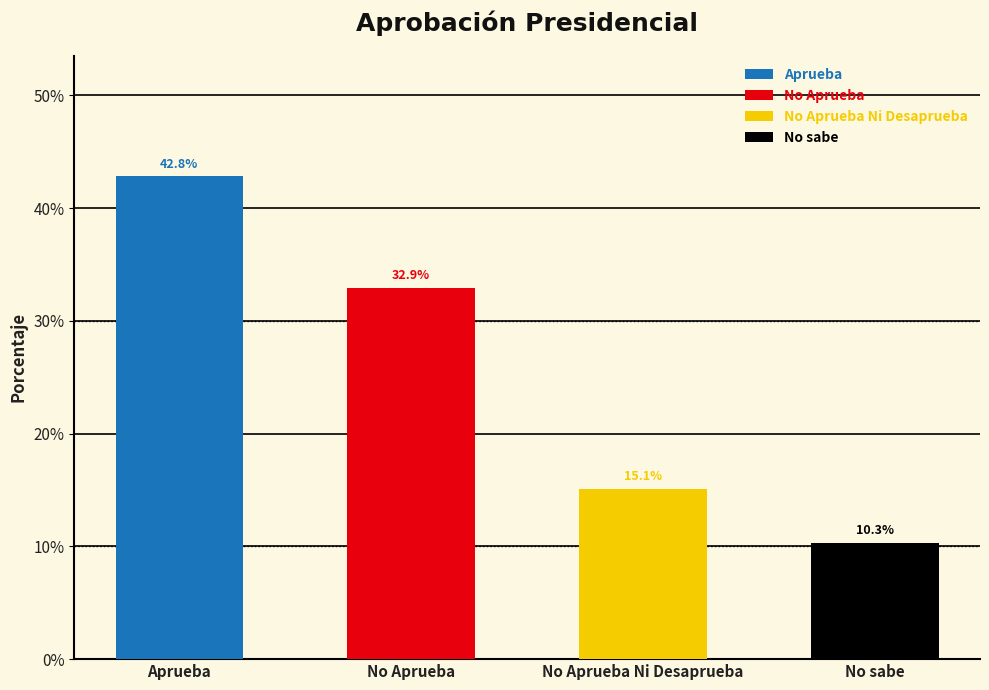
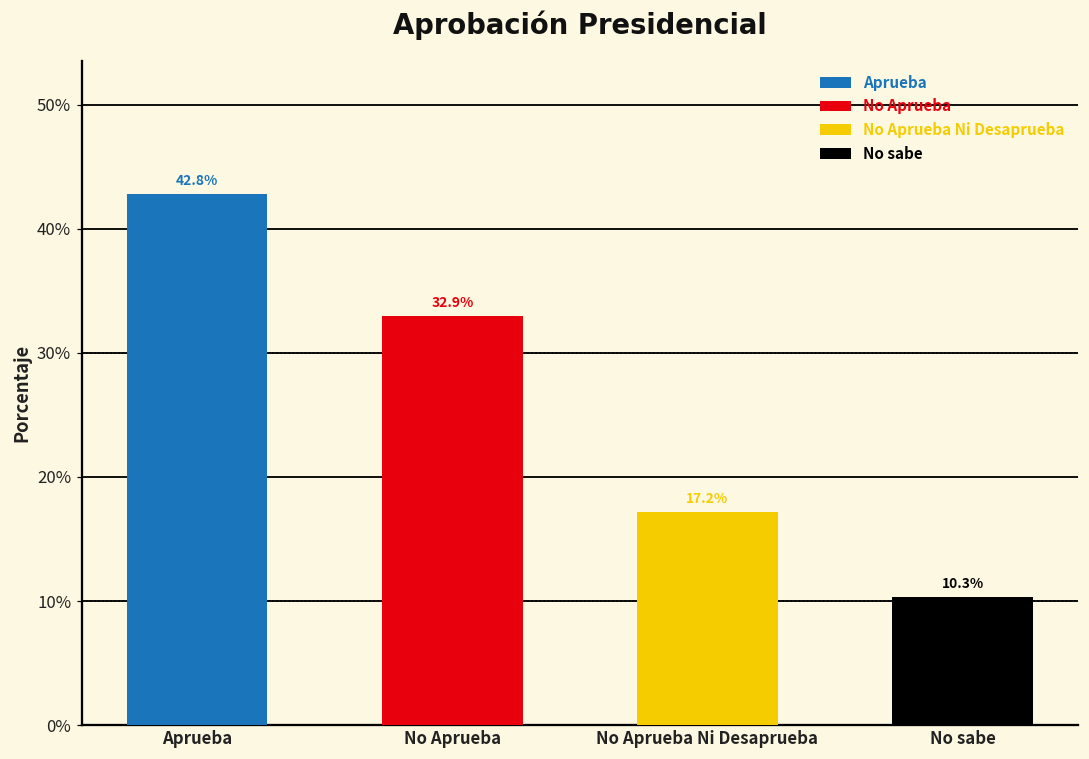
No Aprueba Ni Desaprueba: 15.1% -> 17.2%
